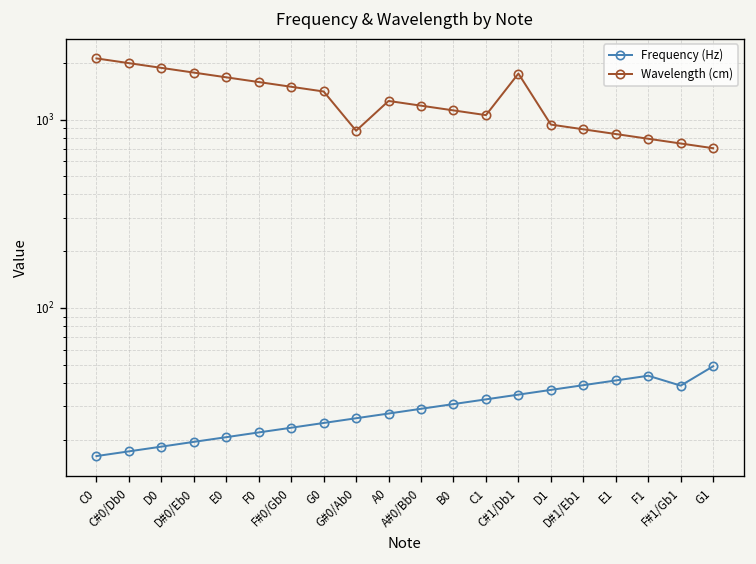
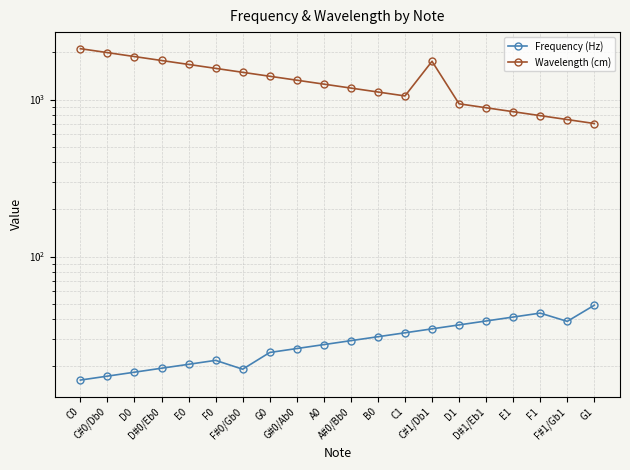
Frequency (Hz), F#0/Gb0: 23 -> 19
Wavelength (cm), G#0/Ab0: 900 -> 1300
